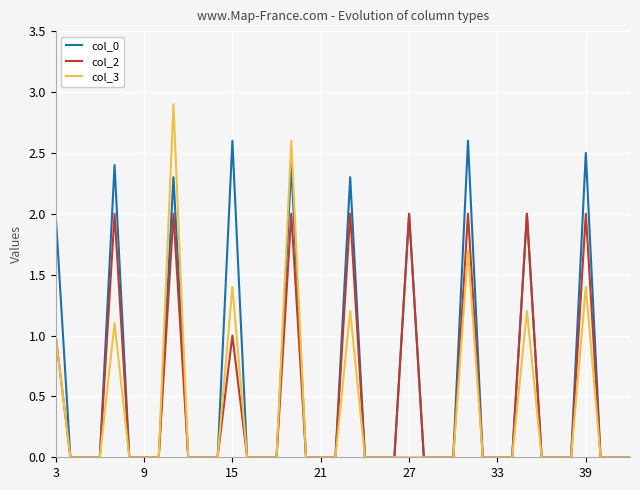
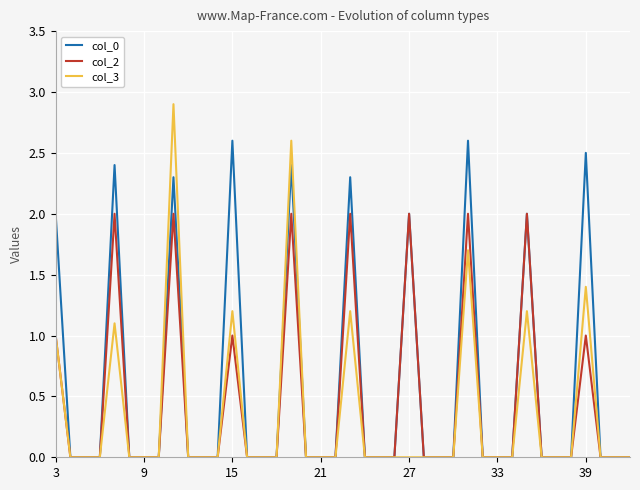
col_3, 15: 1.4 -> 1.2
col_2, 39: 2 -> 1
